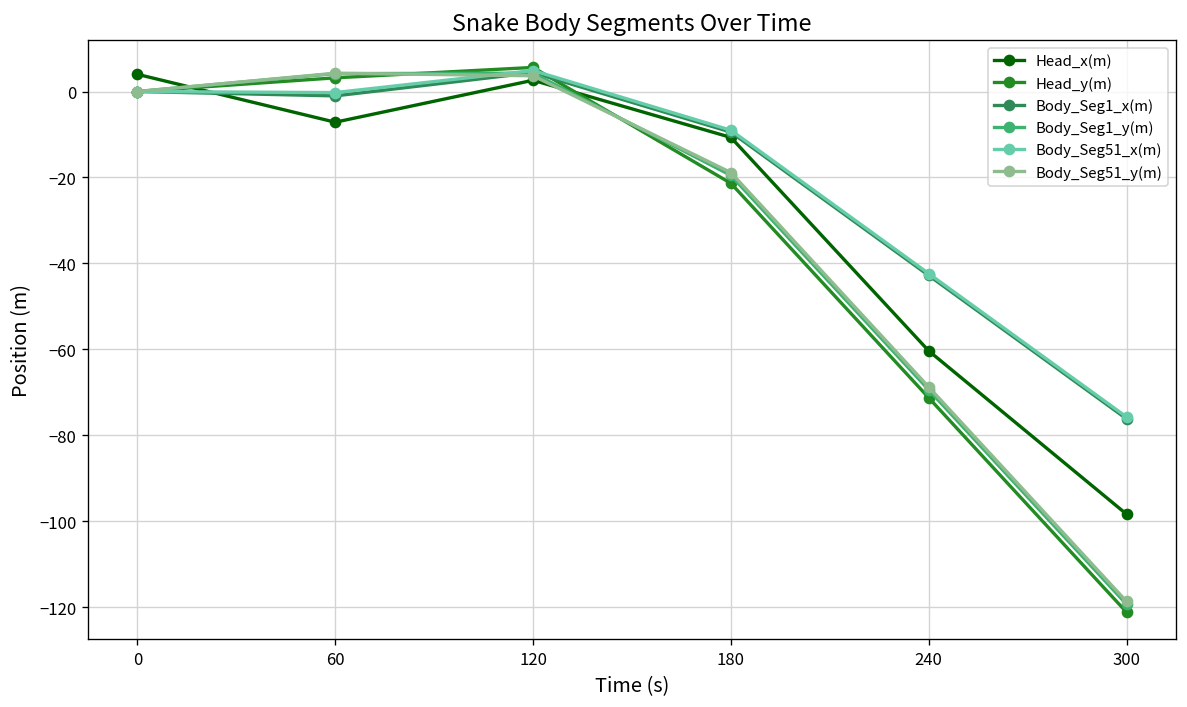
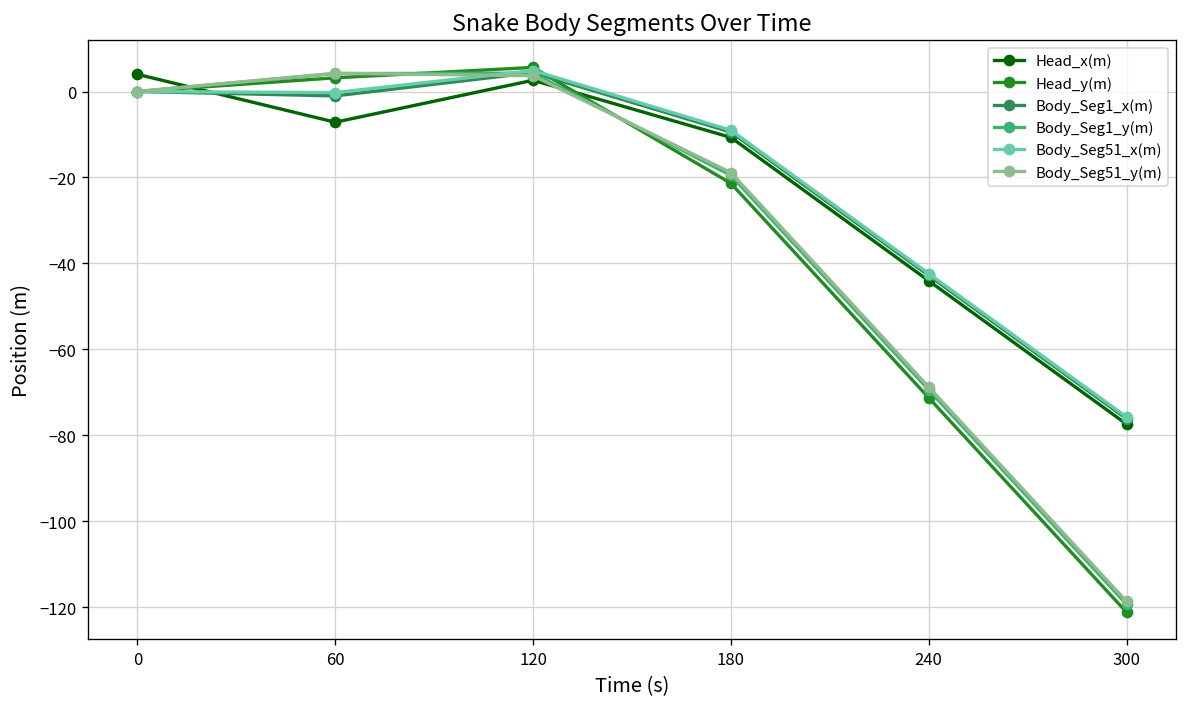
Head_x(m), 240: -60 -> -44
Head_x(m), 300: -98 -> -77
